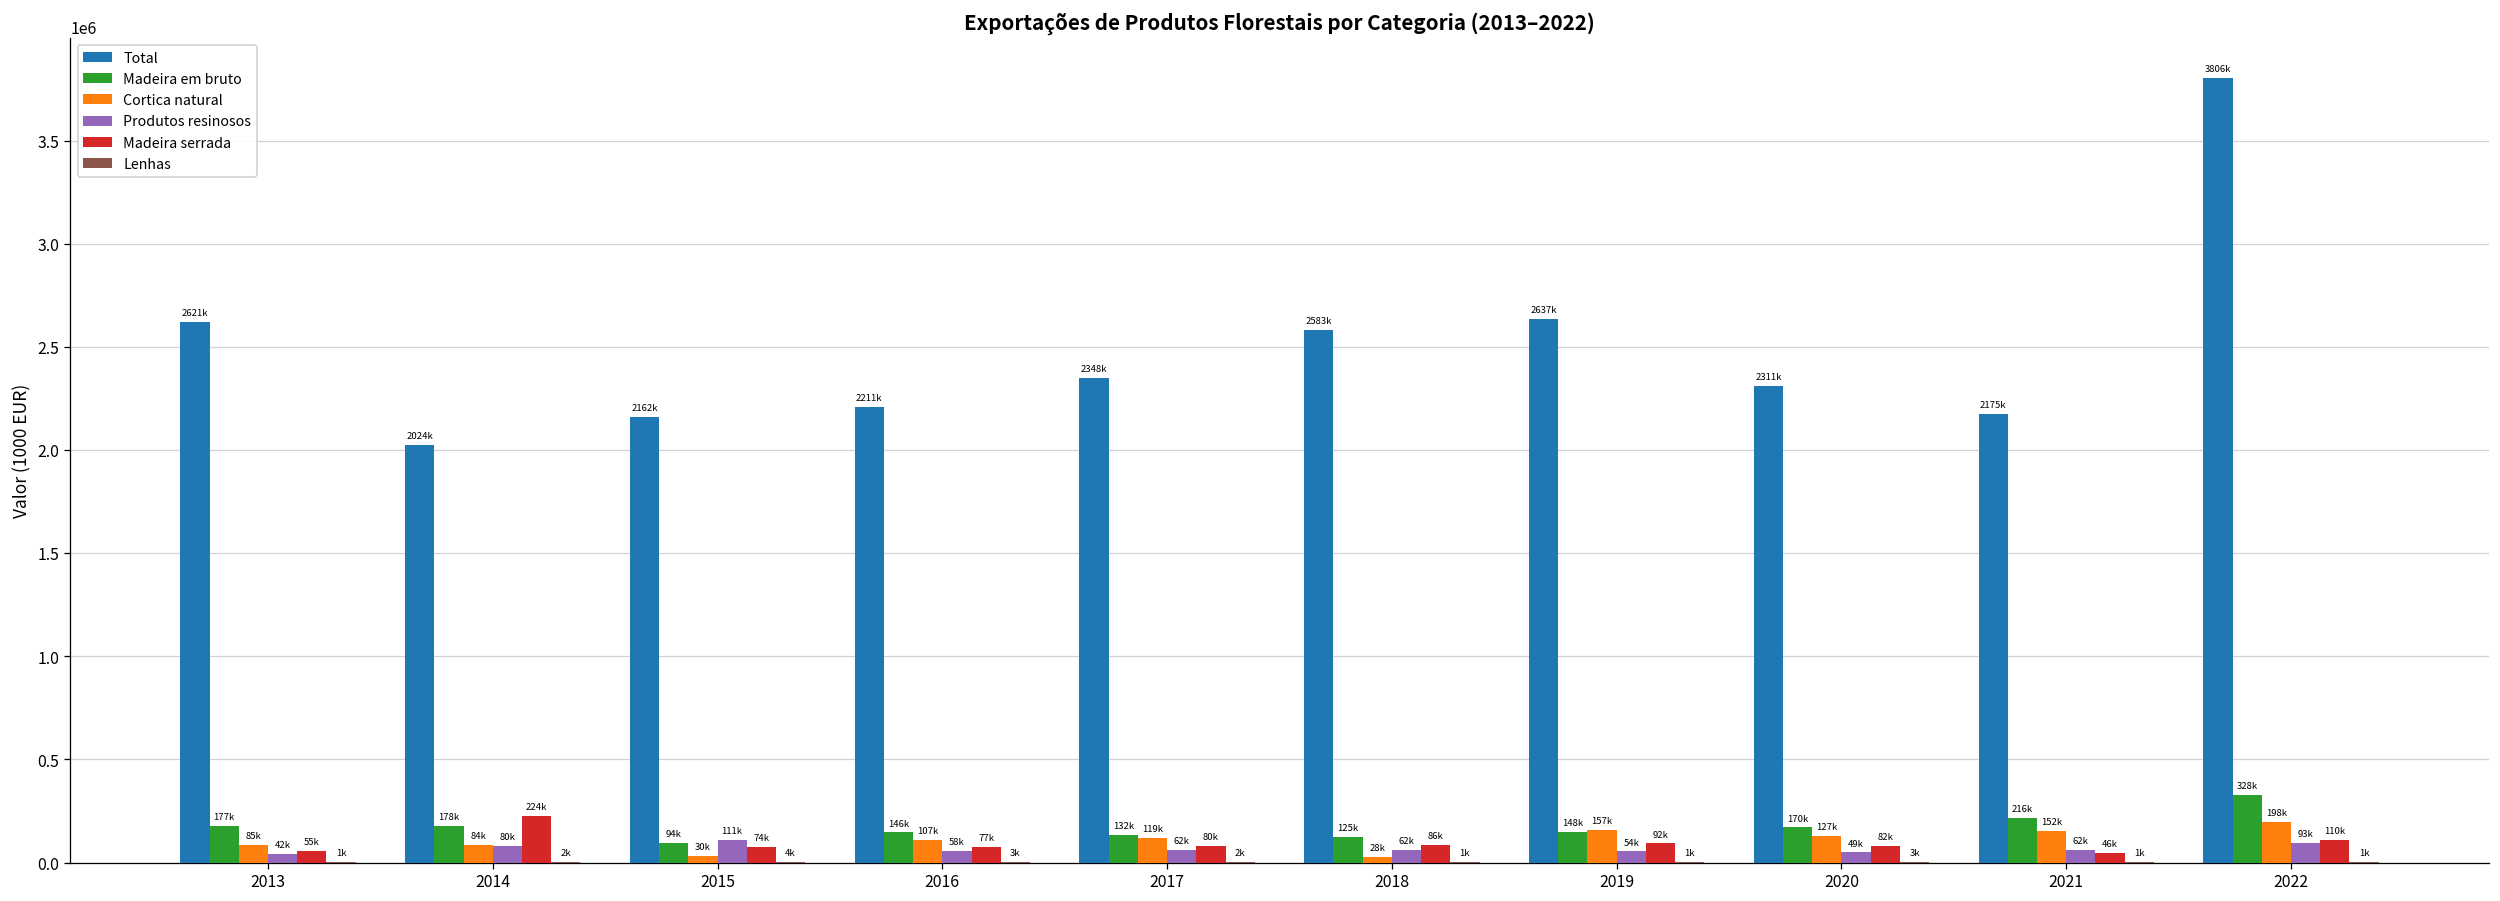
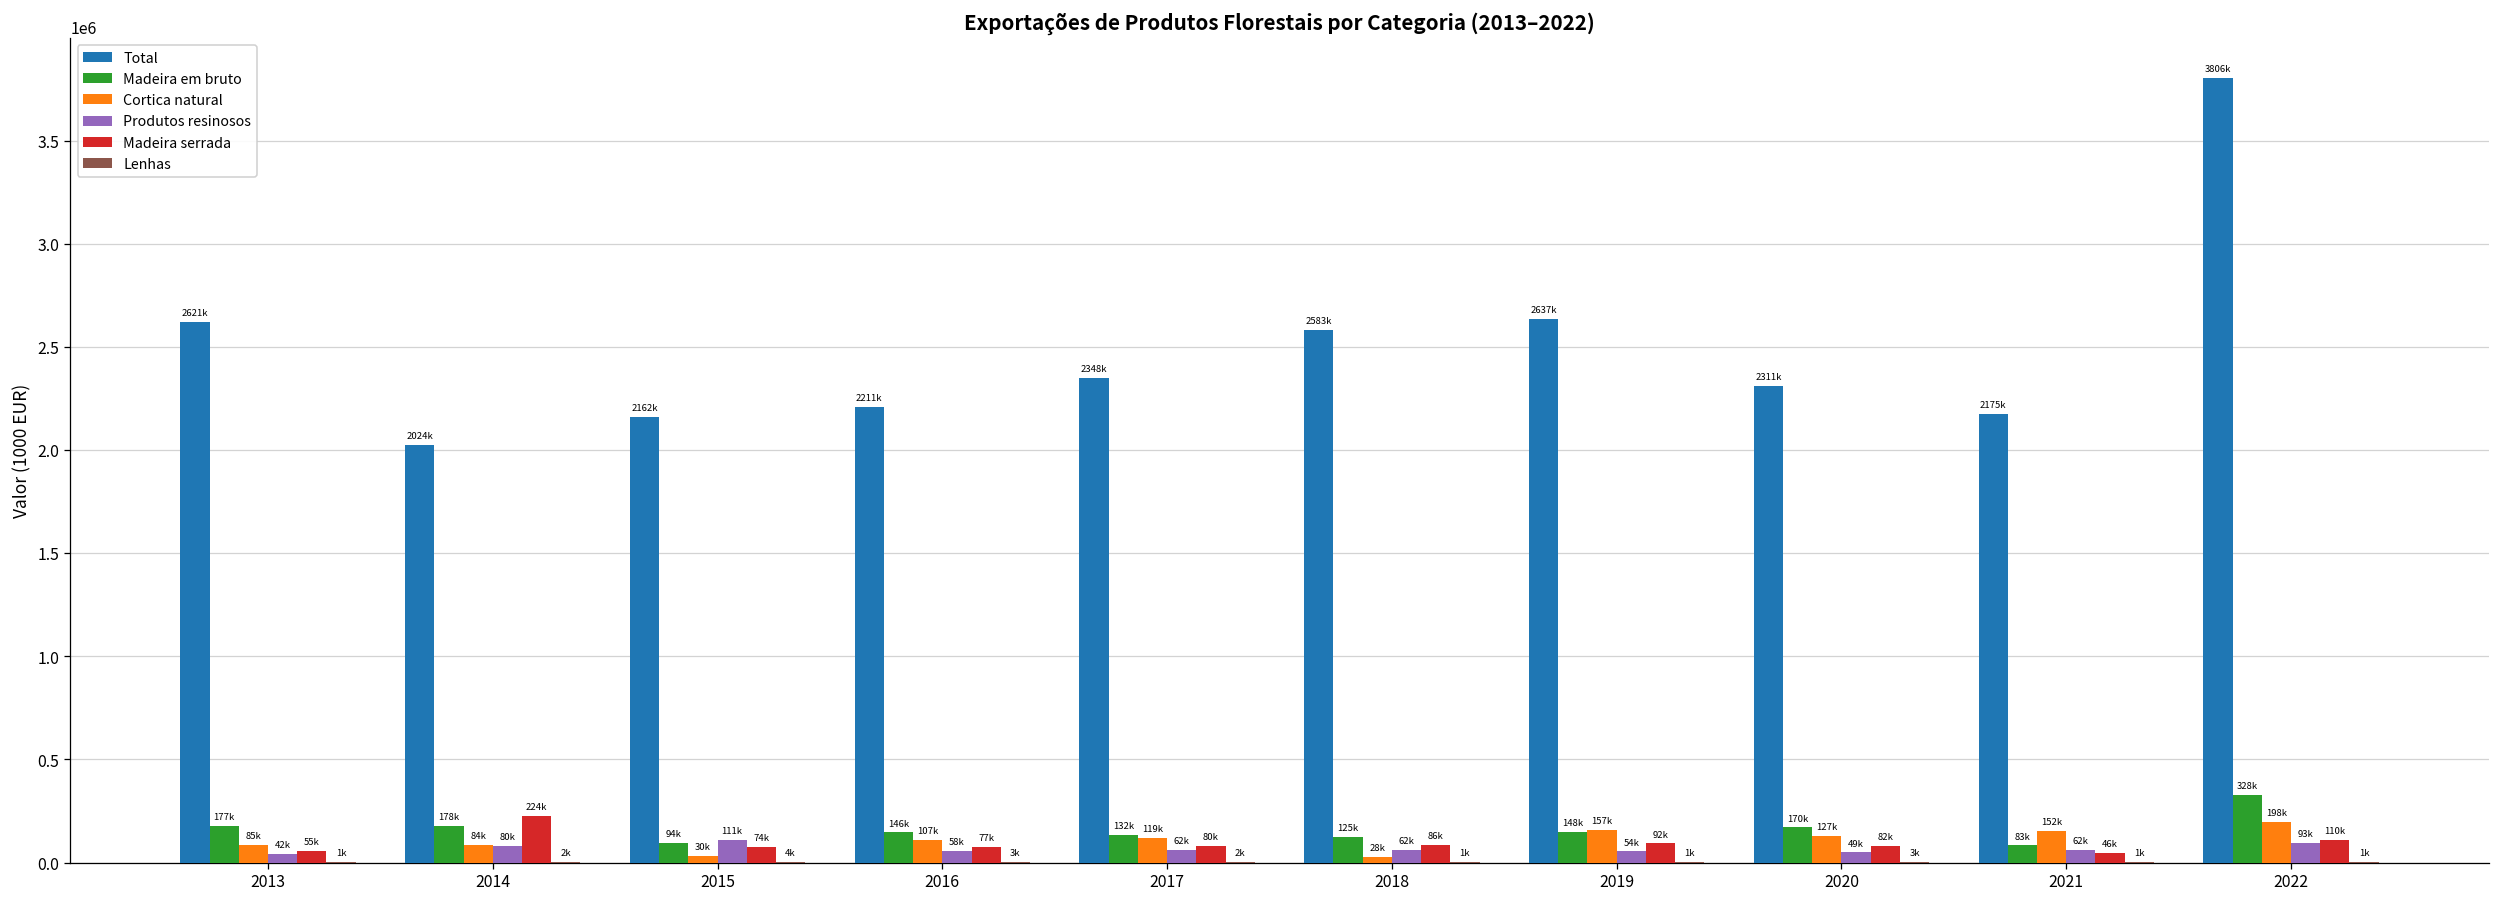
Madeira em bruto, 2021: 216k -> 83k
